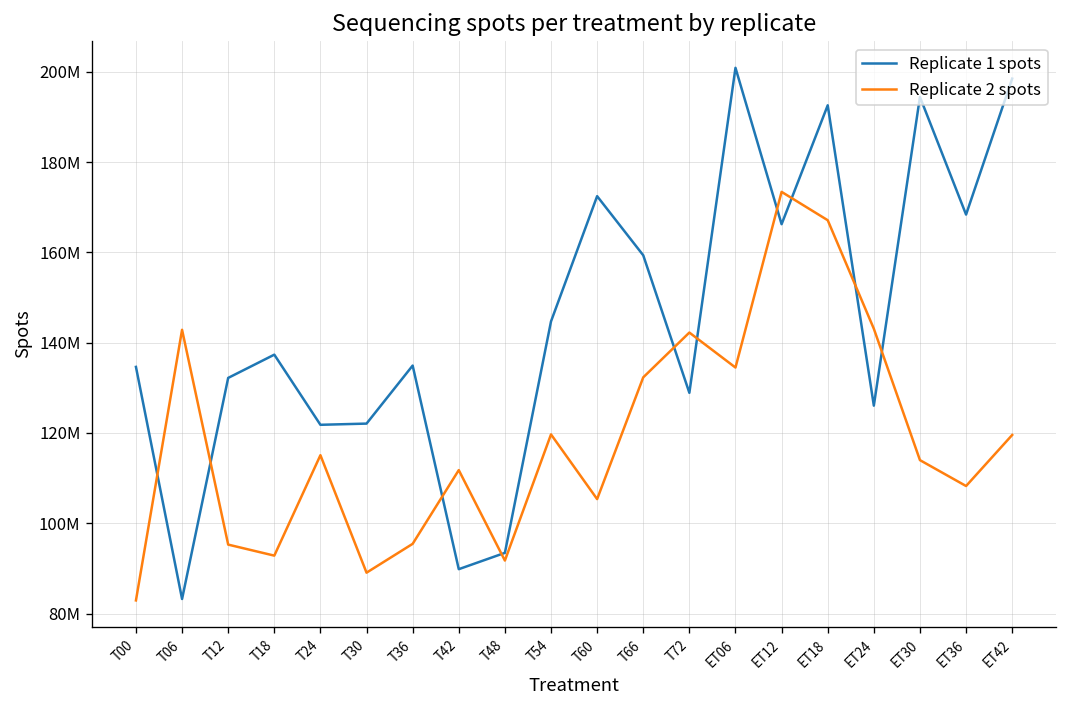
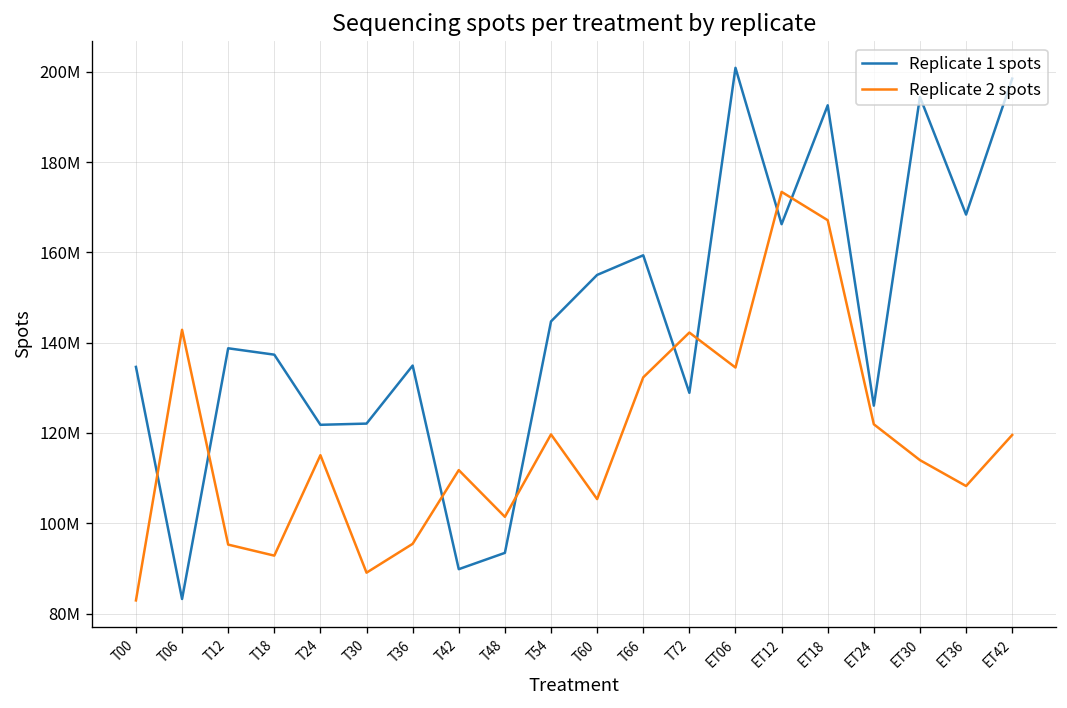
Replicate 1 spots, T12: 132000000 -> 139000000
Replicate 2 spots, T48: 92000000 -> 101000000
Replicate 1 spots, T60: 172000000 -> 155000000
Replicate 2 spots, ET24: 143000000 -> 122000000
